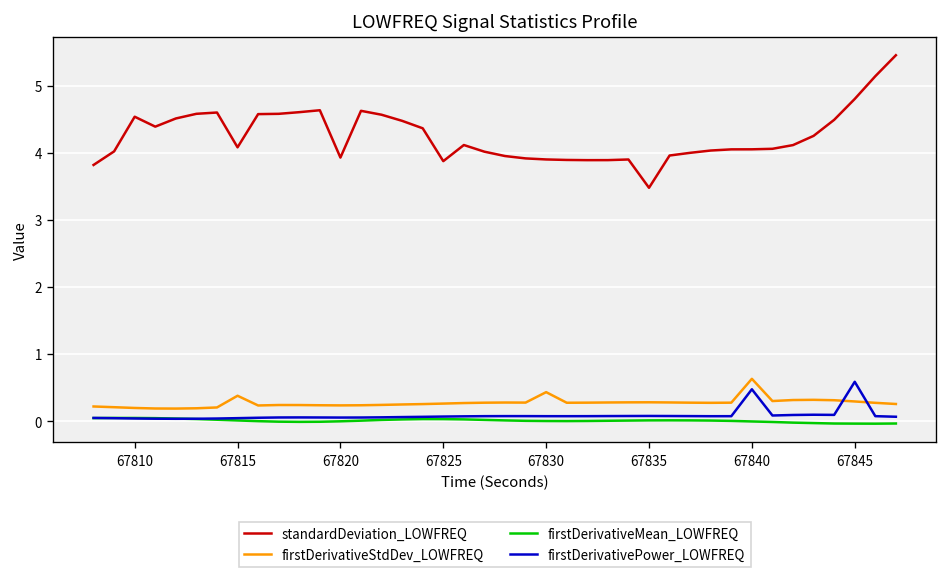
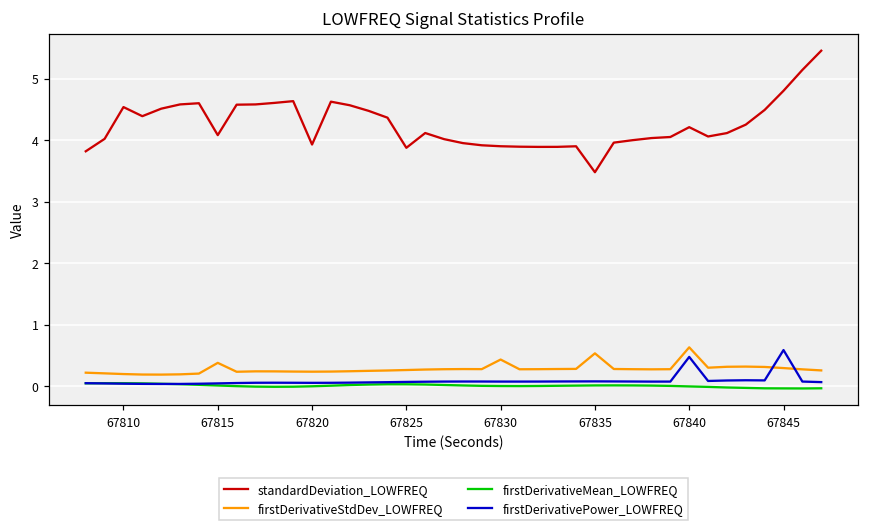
firstDerivativeStdDev_LOWFREQ, 67835: 0.3 -> 0.5
standardDeviation_LOWFREQ, 67840: 4.1 -> 4.2
